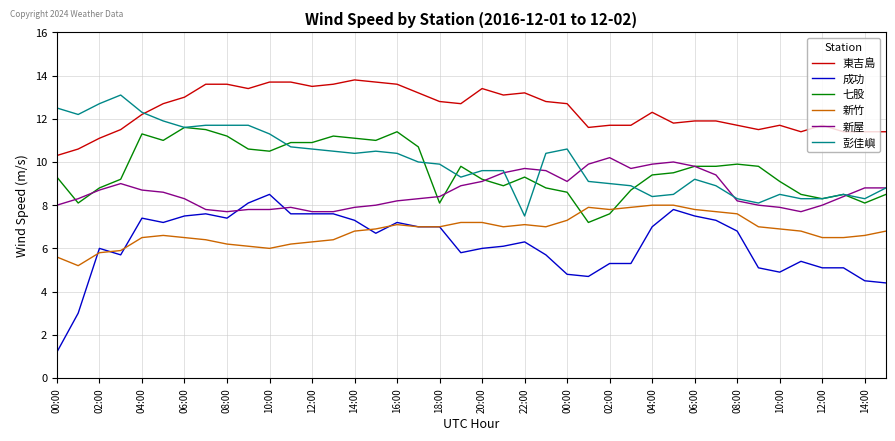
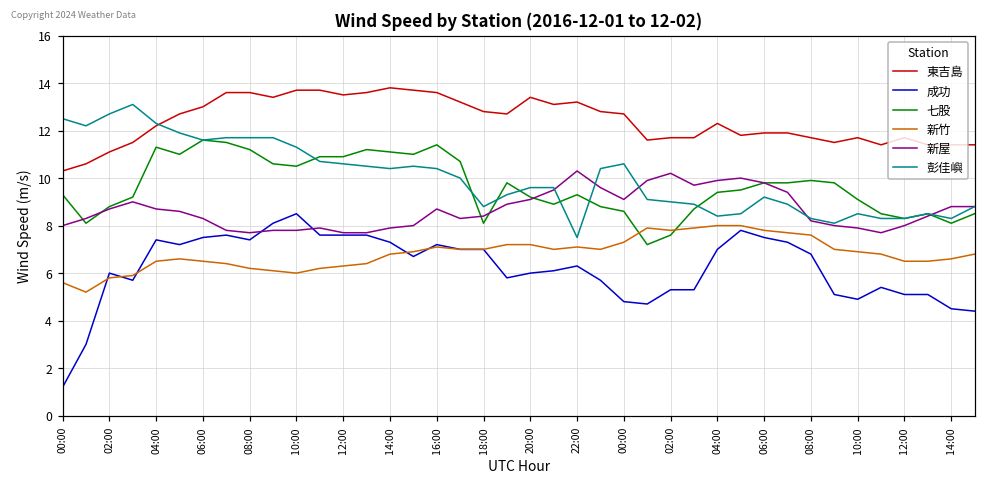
新屋, 16:00: 8.2 -> 8.7
彭佳嶼, 18:00: 9.9 -> 8.8
新屋, 22:00: 9.7 -> 10.3
